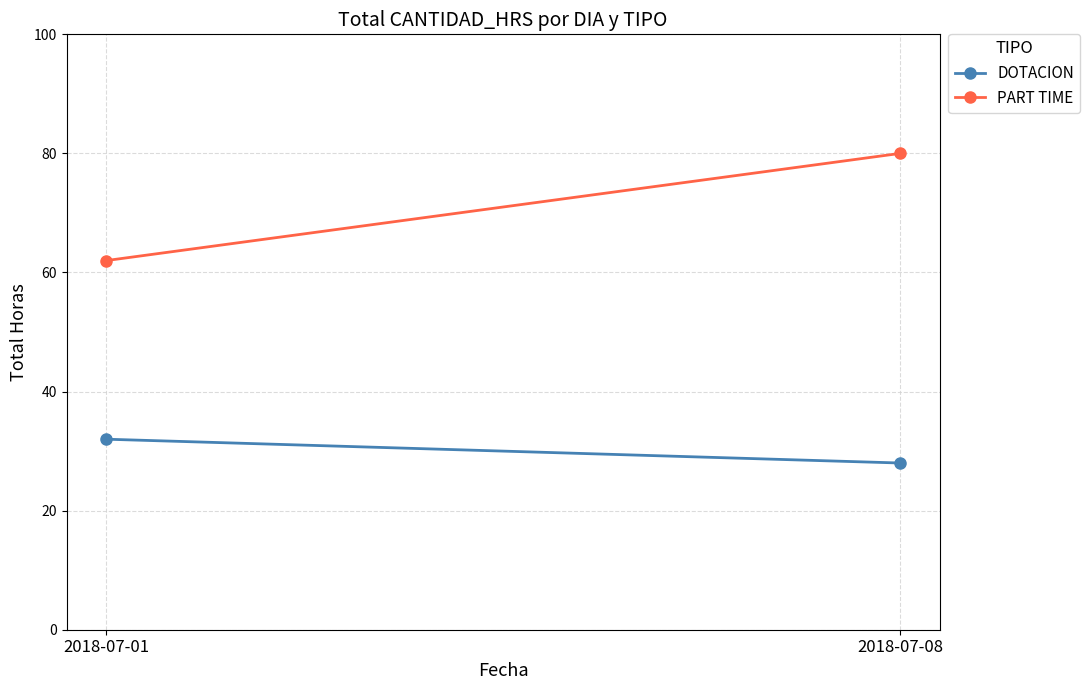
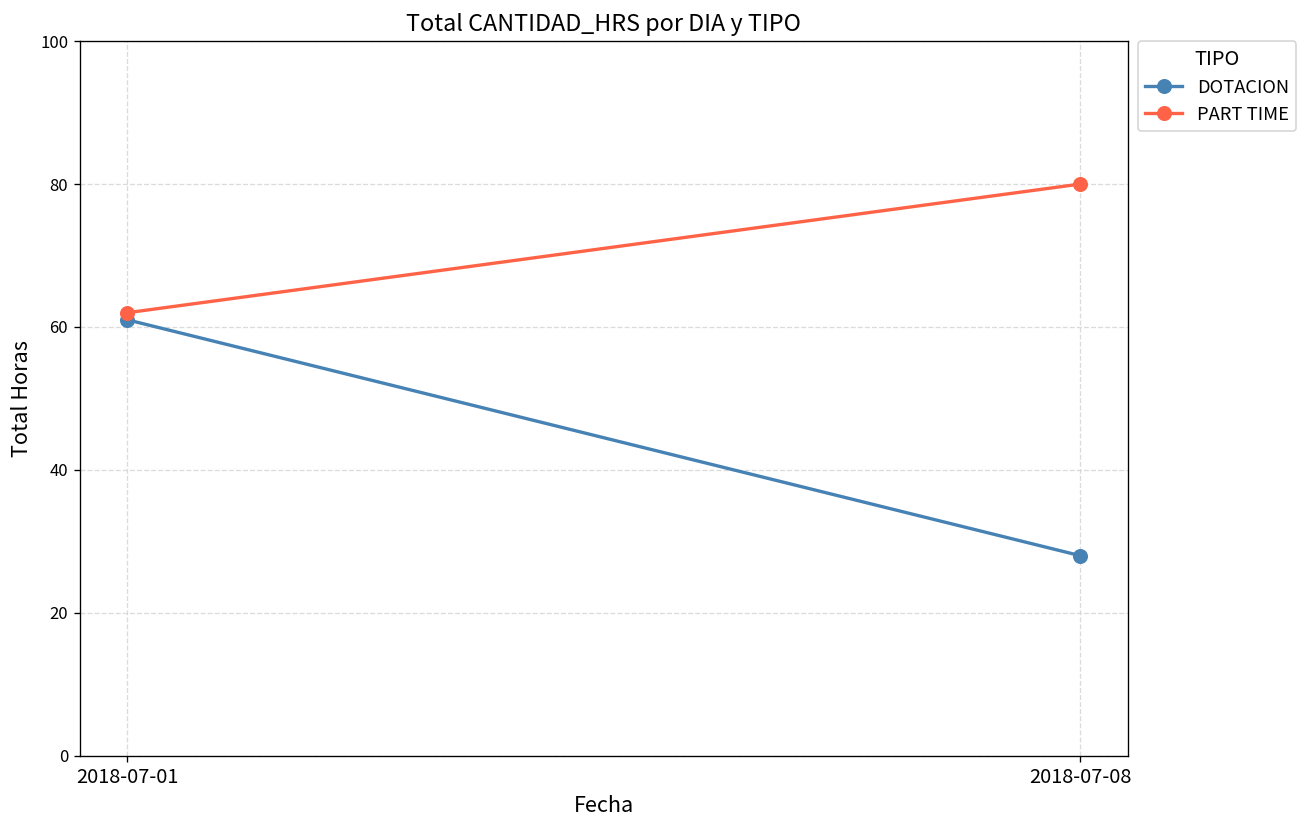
DOTACION, 2018-07-01: 32 -> 61
